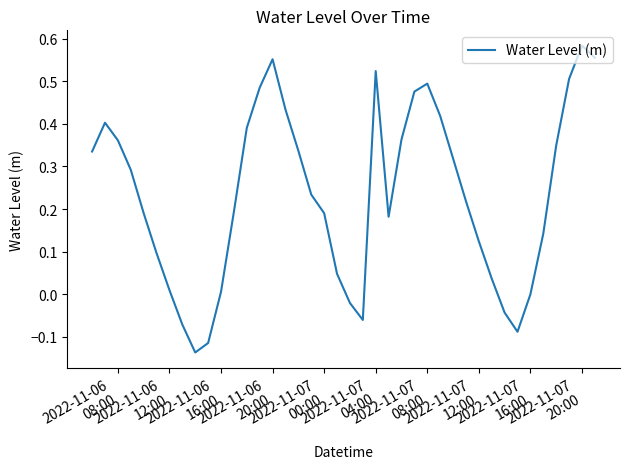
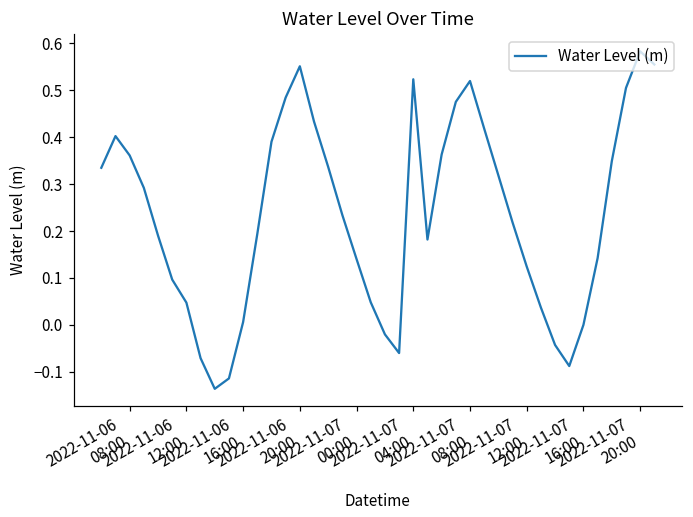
2022-11-06 12:00: 0.01 -> 0.05
2022-11-07 00:00: 0.19 -> 0.14
2022-11-07 08:00: 0.49 -> 0.52
